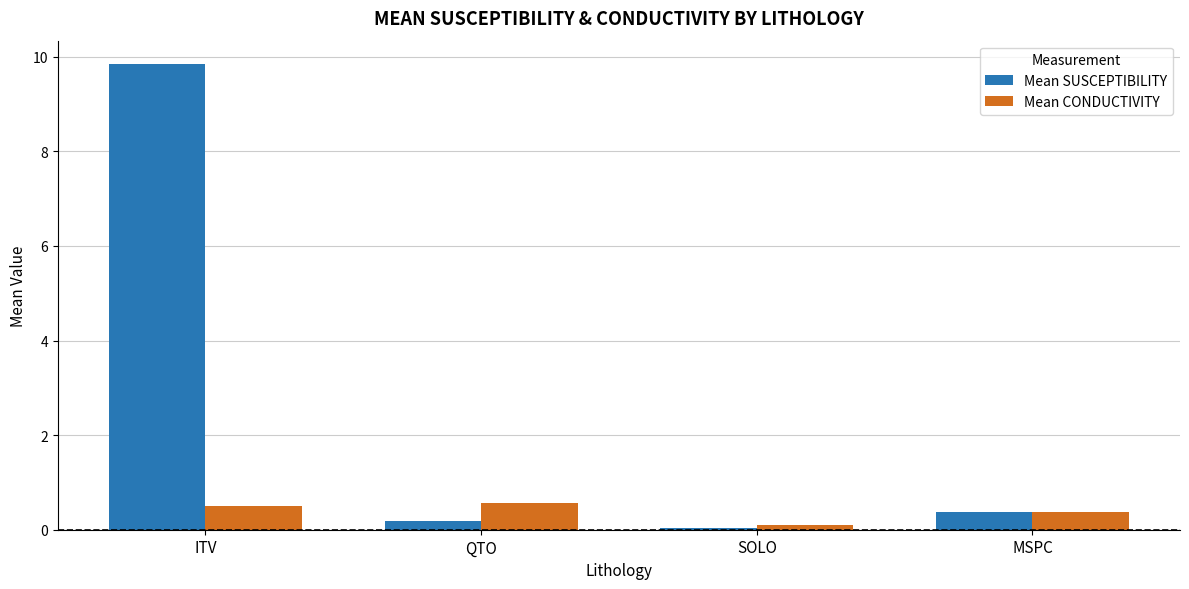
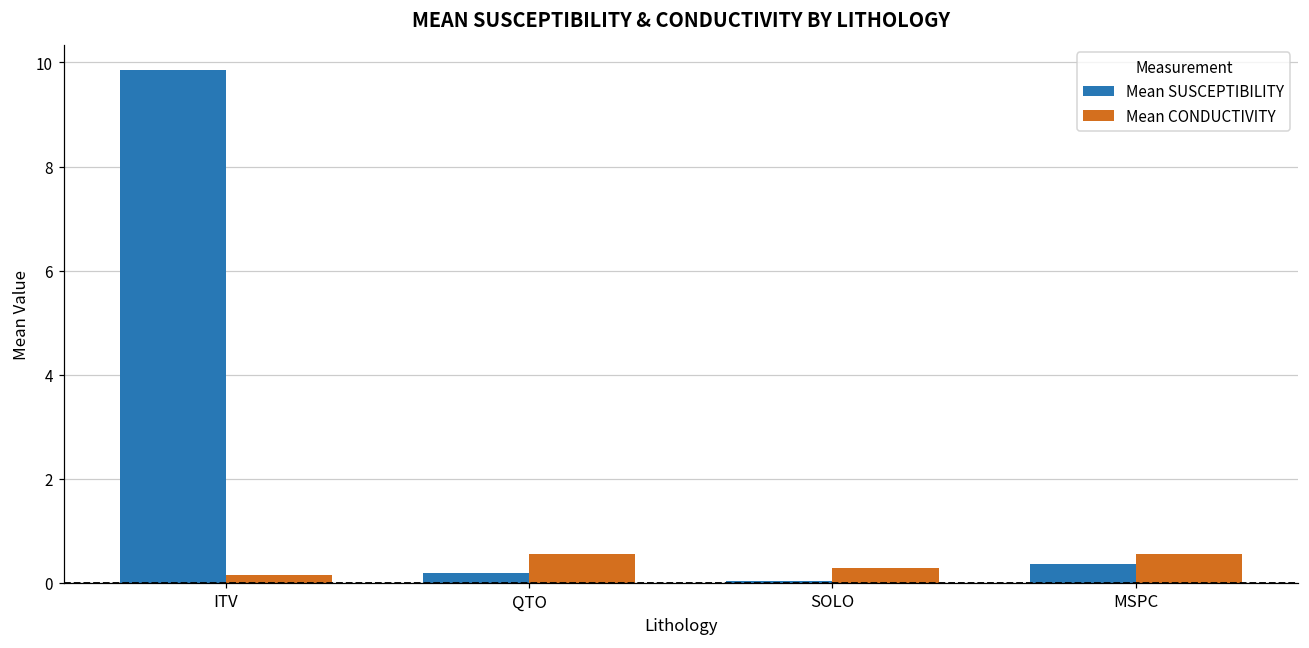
Mean CONDUCTIVITY, ITV: 0.5 -> 0.1
Mean CONDUCTIVITY, SOLO: 0.1 -> 0.3
Mean CONDUCTIVITY, MSPC: 0.4 -> 0.6
